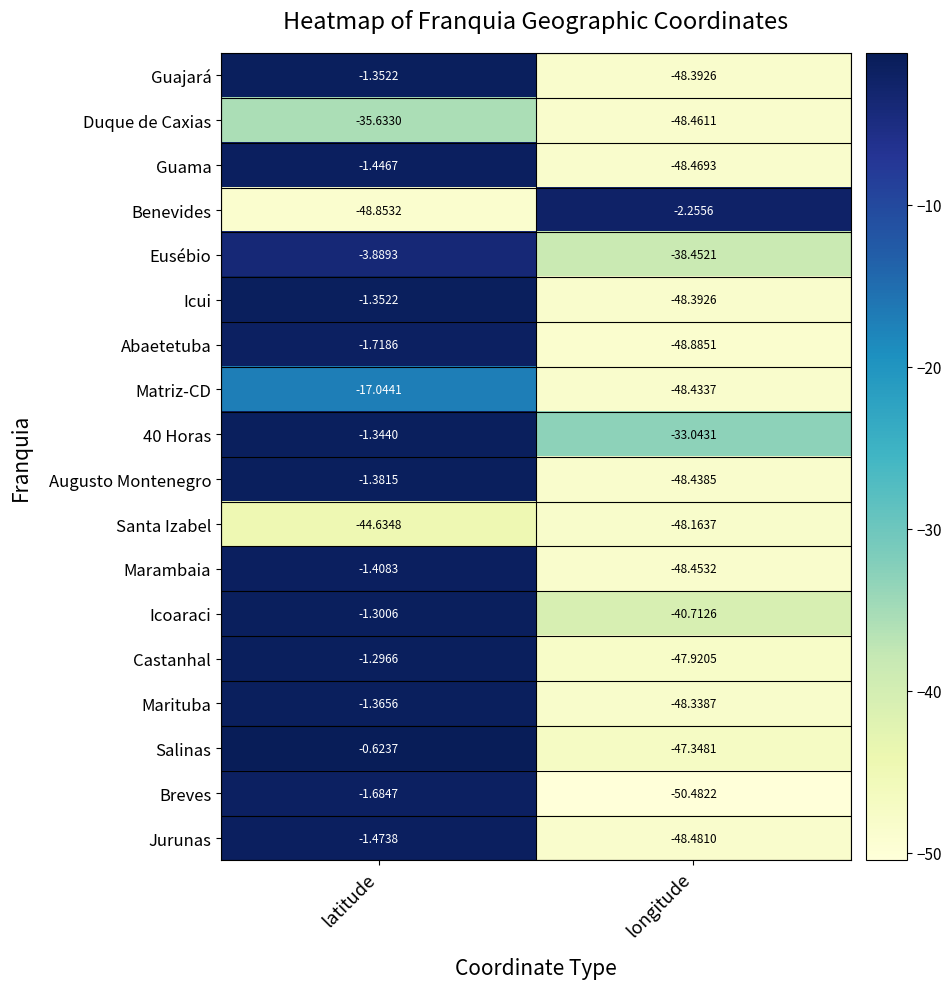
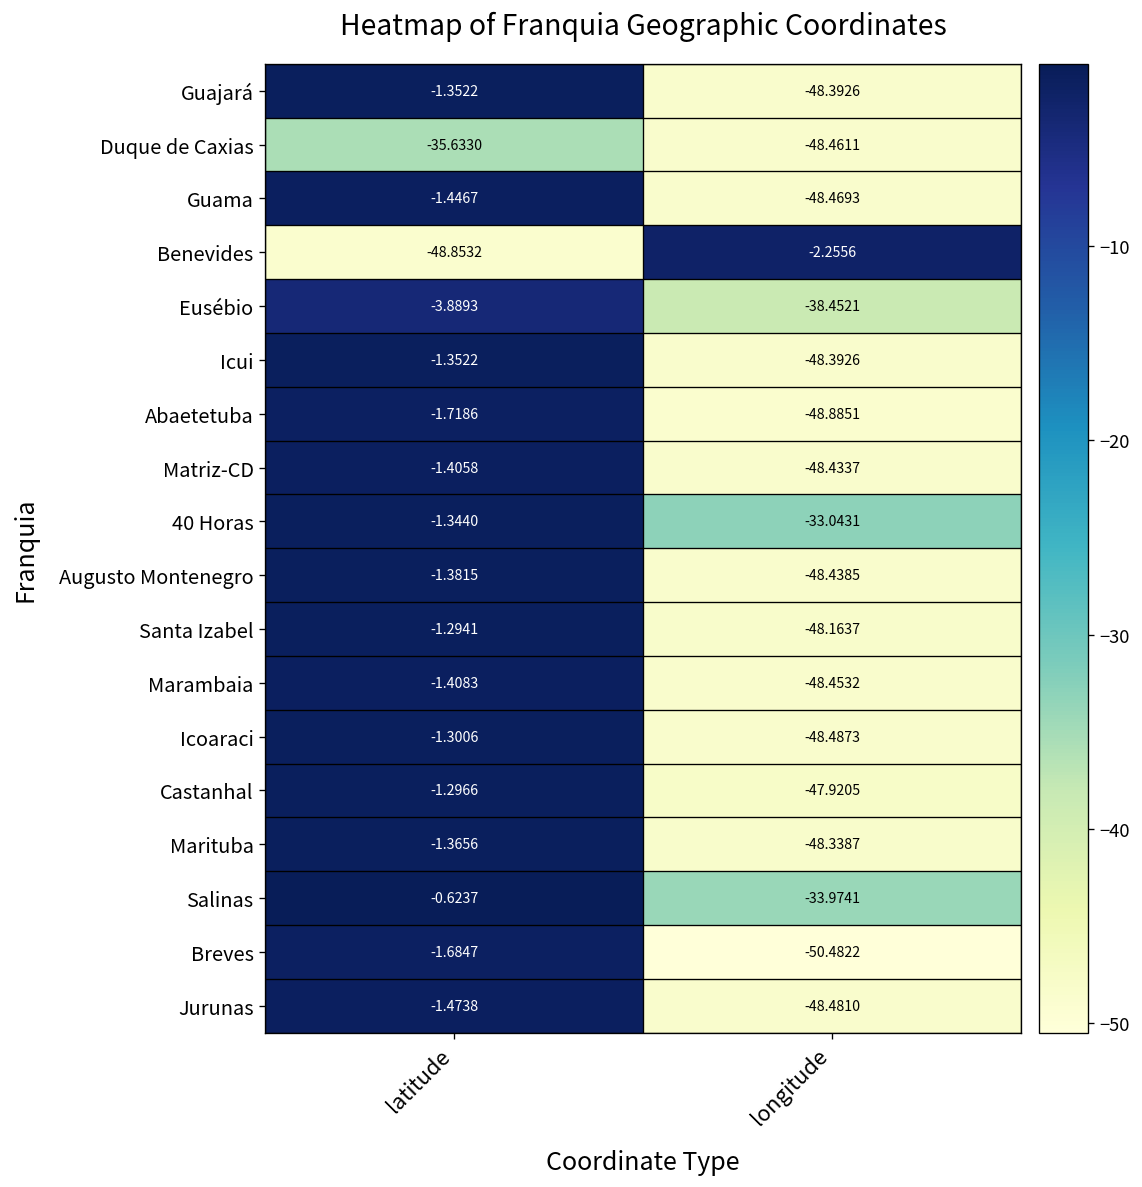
Matriz-CD, latitude: -17.0441 -> -1.4058
Santa Izabel, latitude: -44.6348 -> -1.2941
Icoaraci, longitude: -40.7126 -> -48.4873
Salinas, longitude: -47.3481 -> -33.9741
